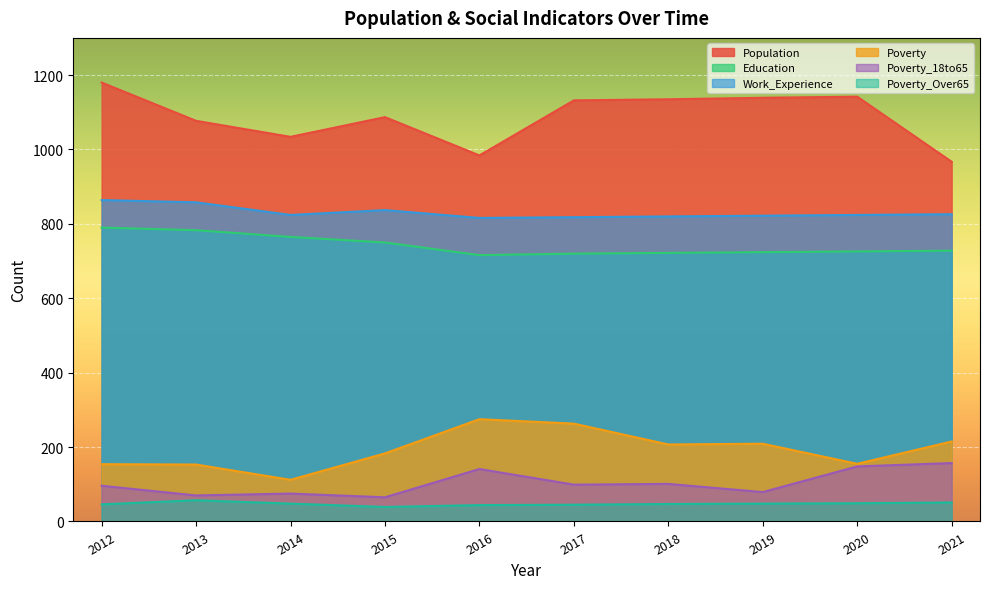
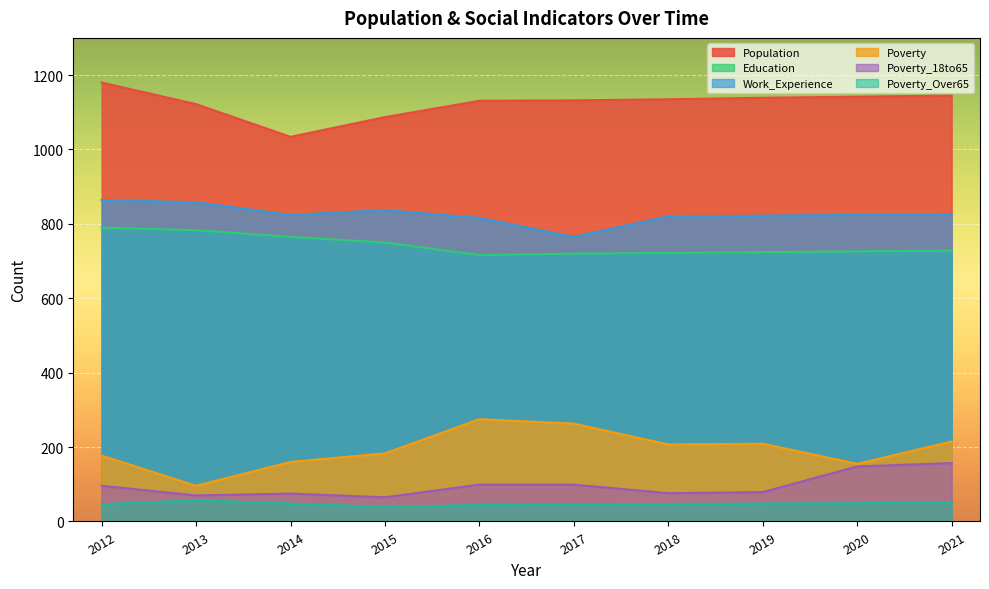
Poverty, 2012: 150 -> 180
Population, 2013: 1080 -> 1120
Poverty, 2013: 150 -> 100
Poverty, 2014: 110 -> 160
Population, 2016: 980 -> 1130
Poverty_18to65, 2016: 140 -> 100
Work_Experience, 2017: 820 -> 770
Poverty_18to65, 2018: 100 -> 80
Population, 2021: 970 -> 1150
